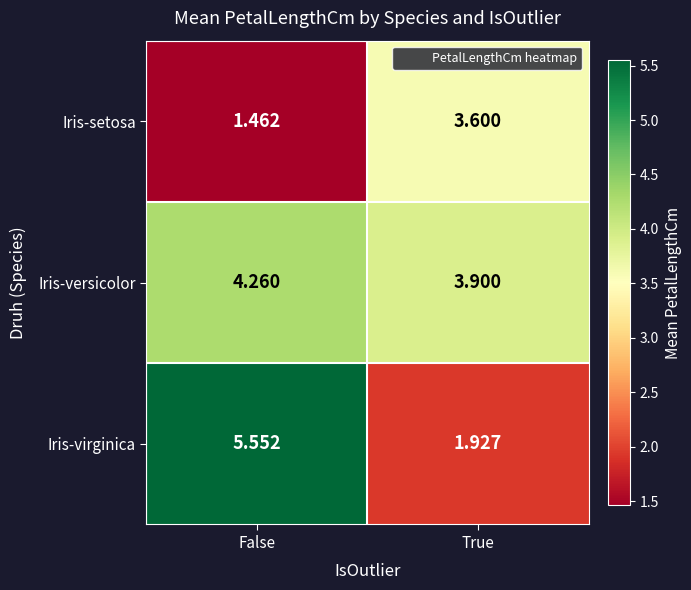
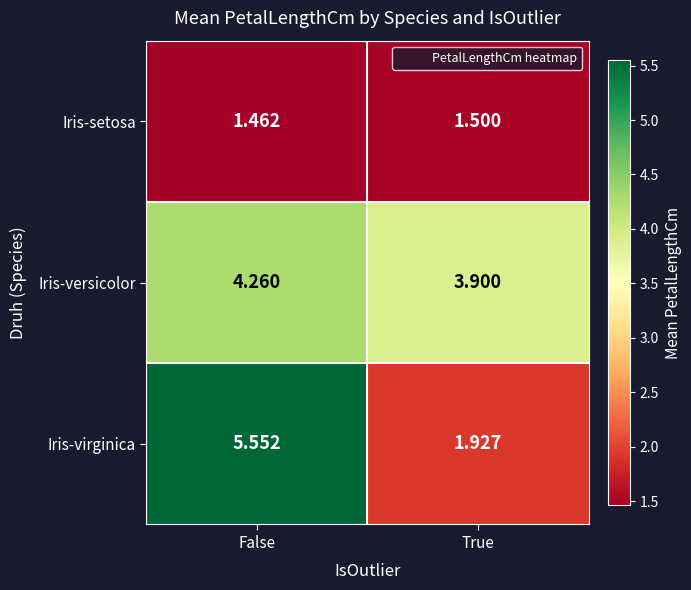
Iris-setosa, True: 3.600 -> 1.500
